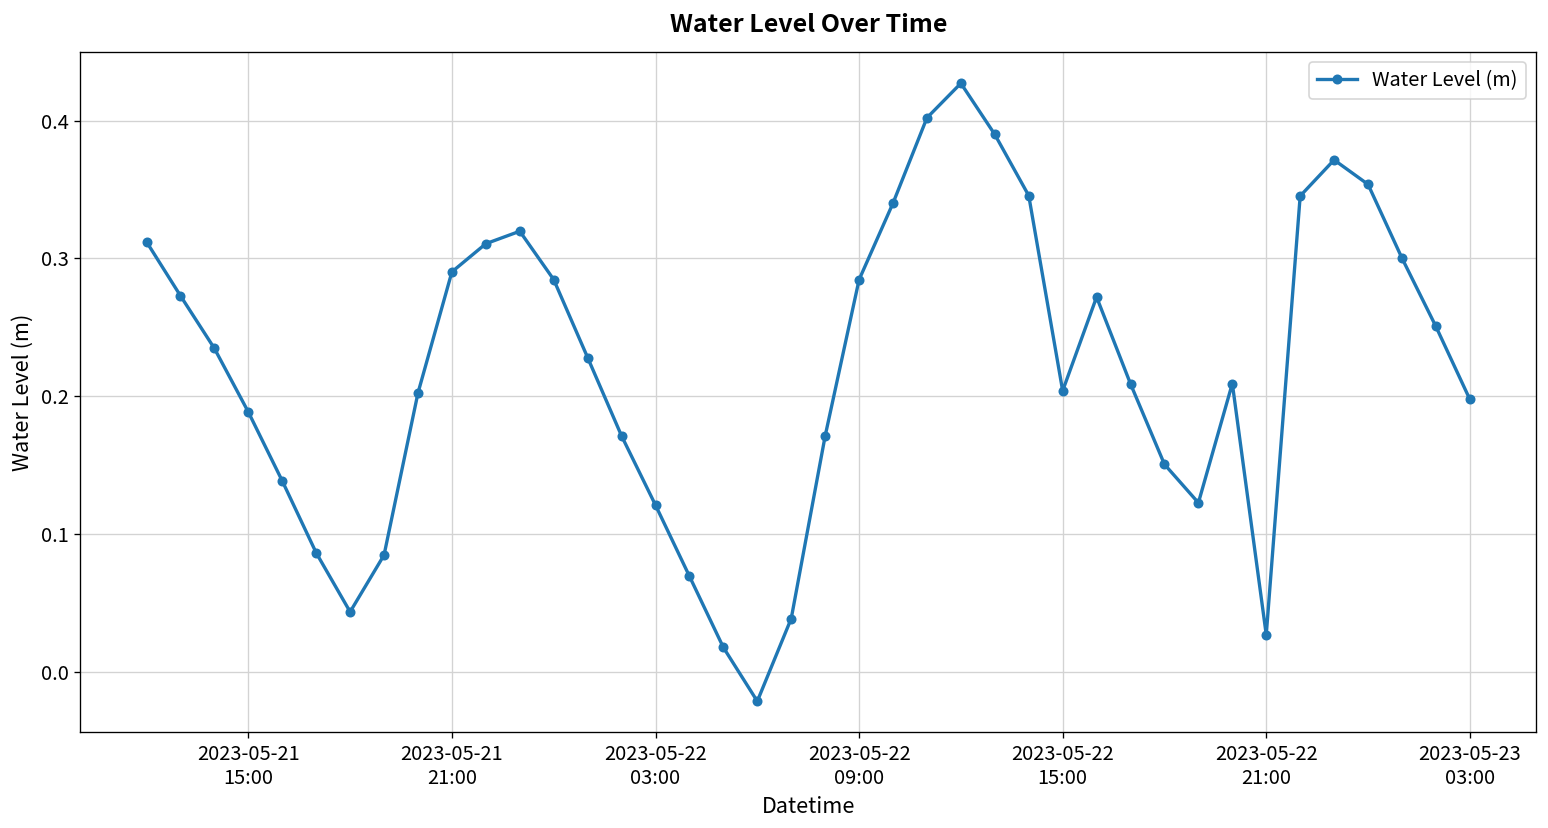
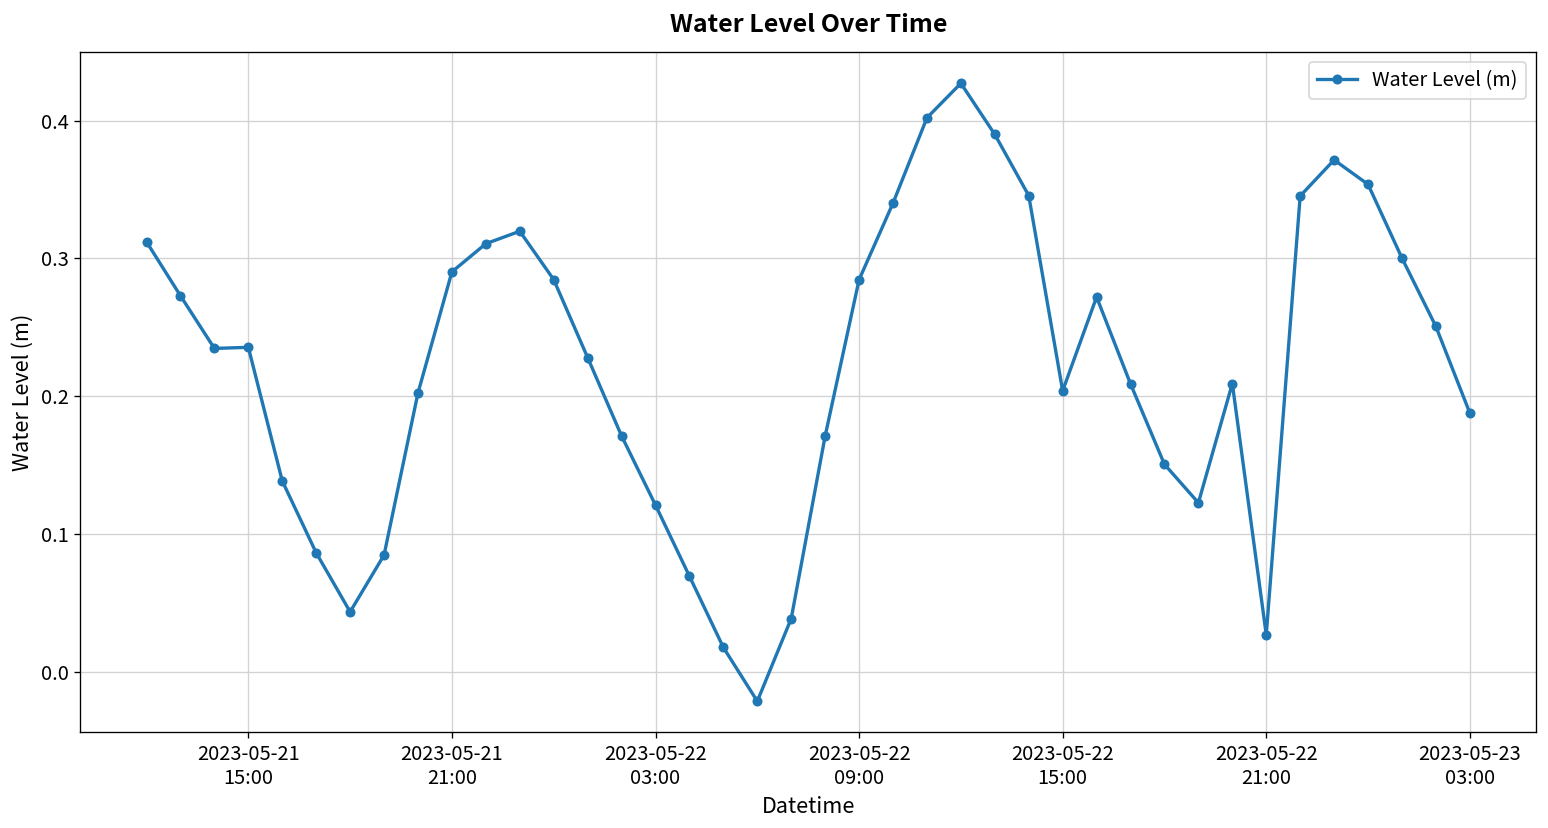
2023-05-21 15:00: 0.189 -> 0.236
2023-05-23 03:00: 0.198 -> 0.188
